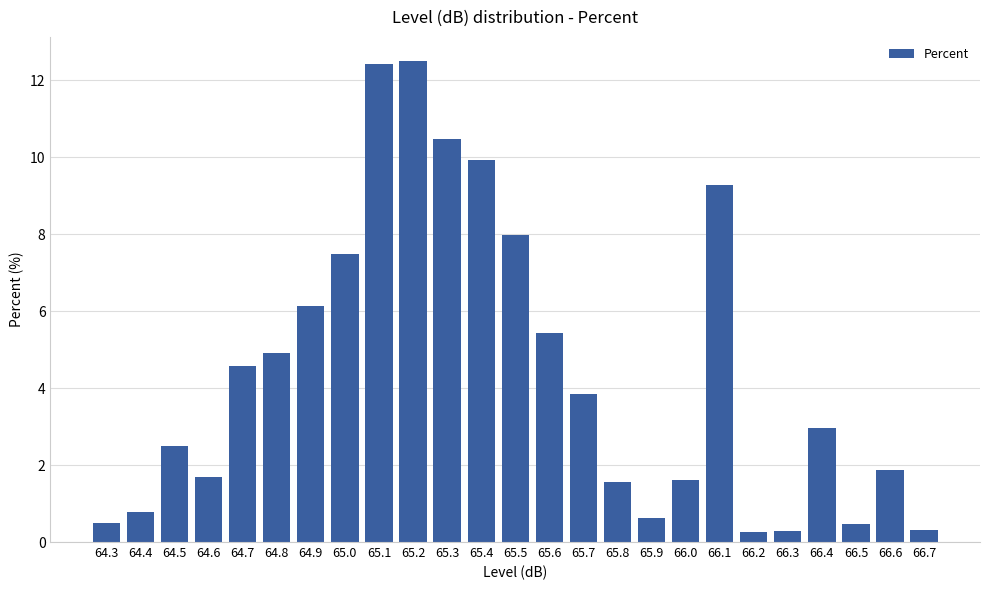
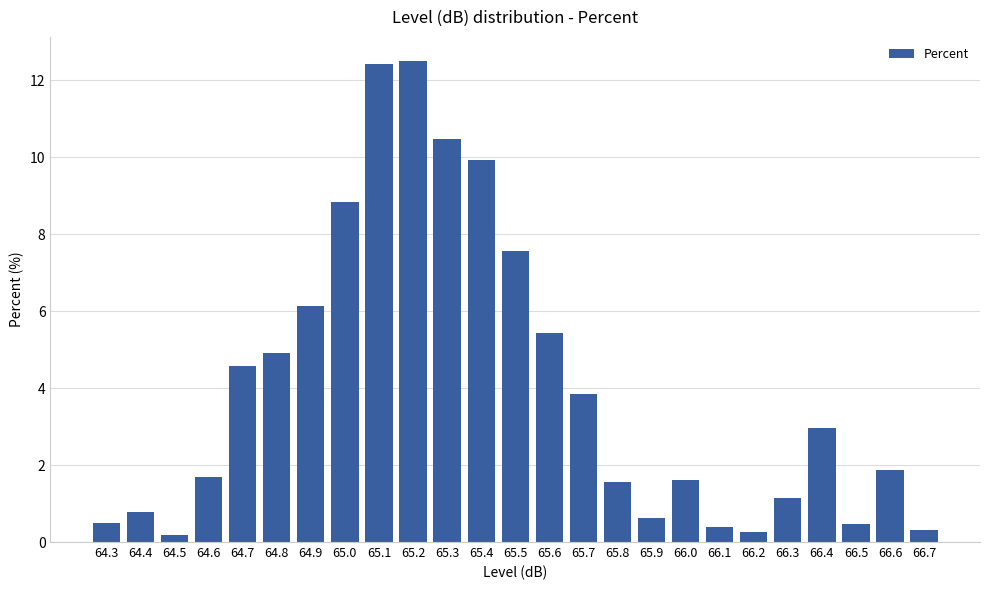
64.5: 2.5 -> 0.2
65.0: 7.5 -> 8.9
65.5: 8.0 -> 7.6
66.1: 9.3 -> 0.4
66.3: 0.3 -> 1.2
